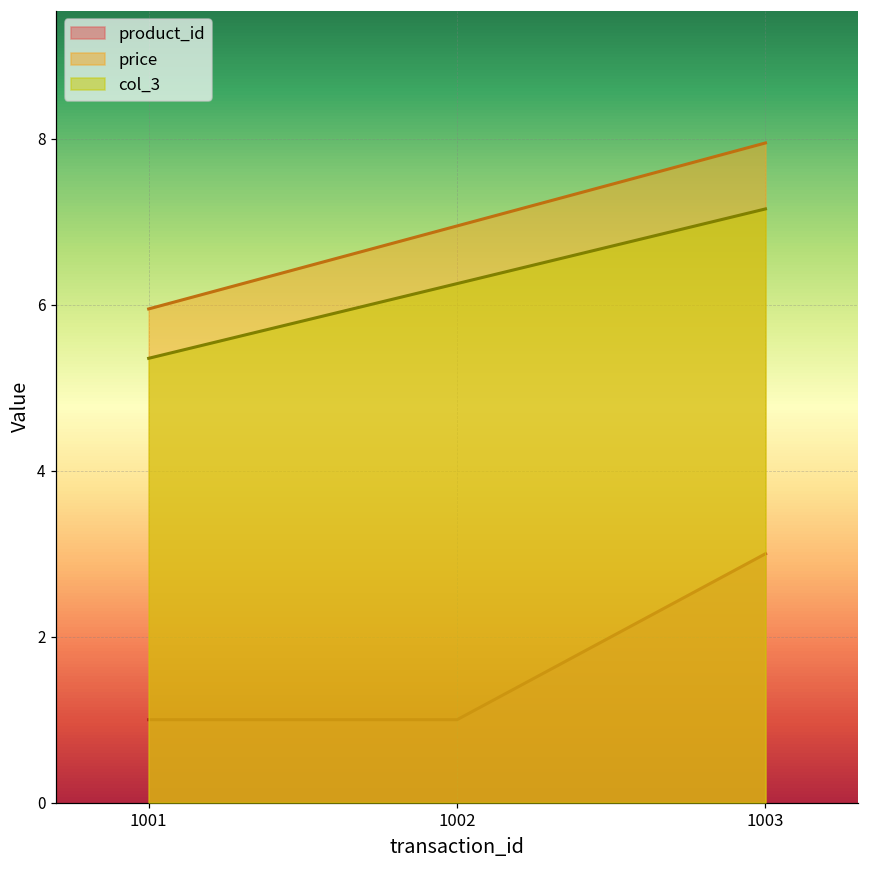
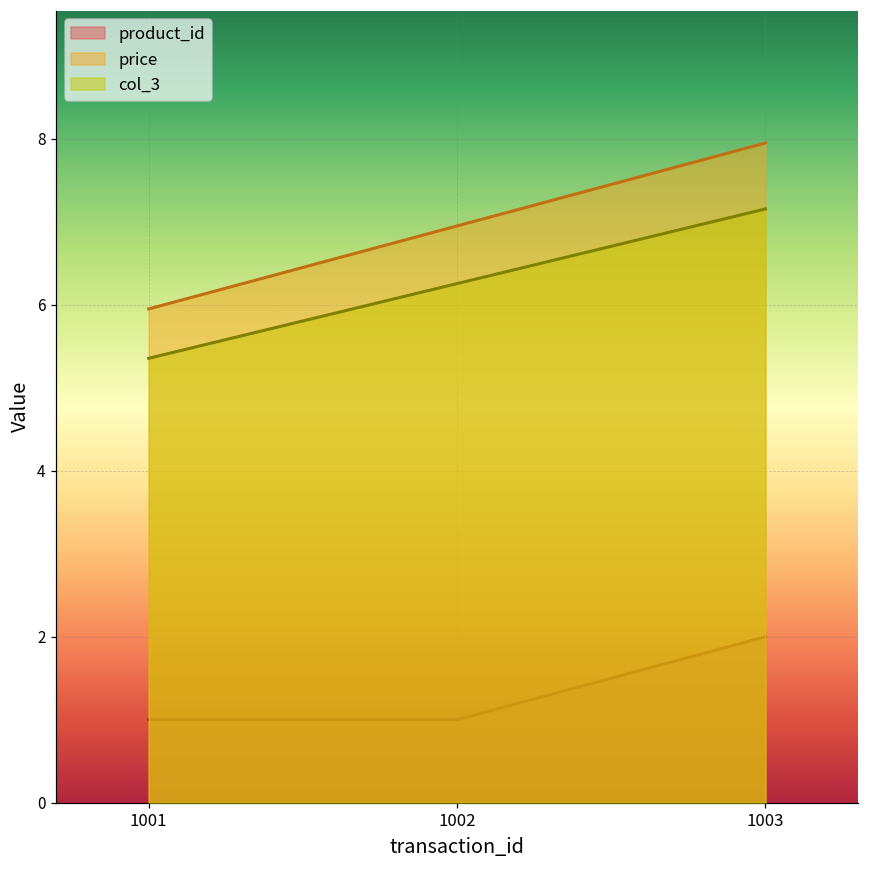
product_id, 1003: 3 -> 2
